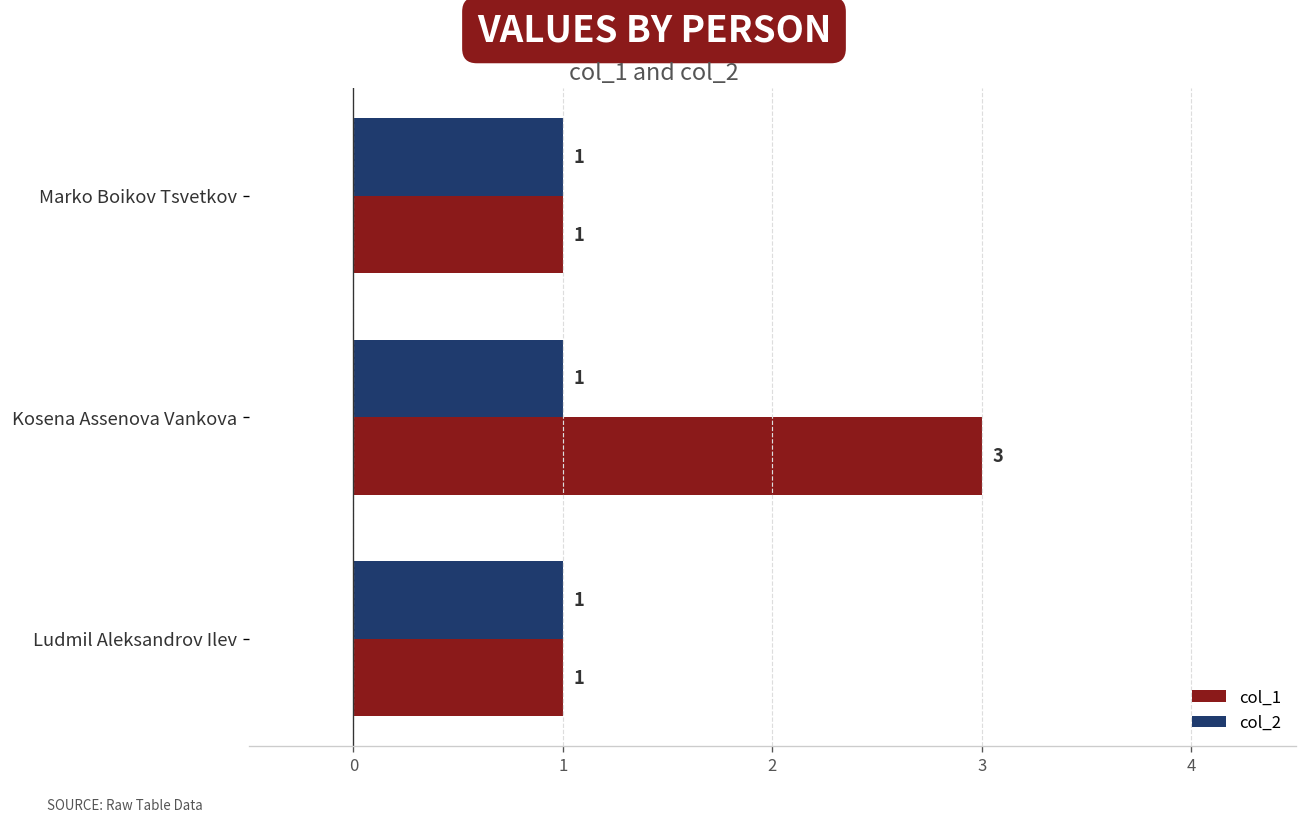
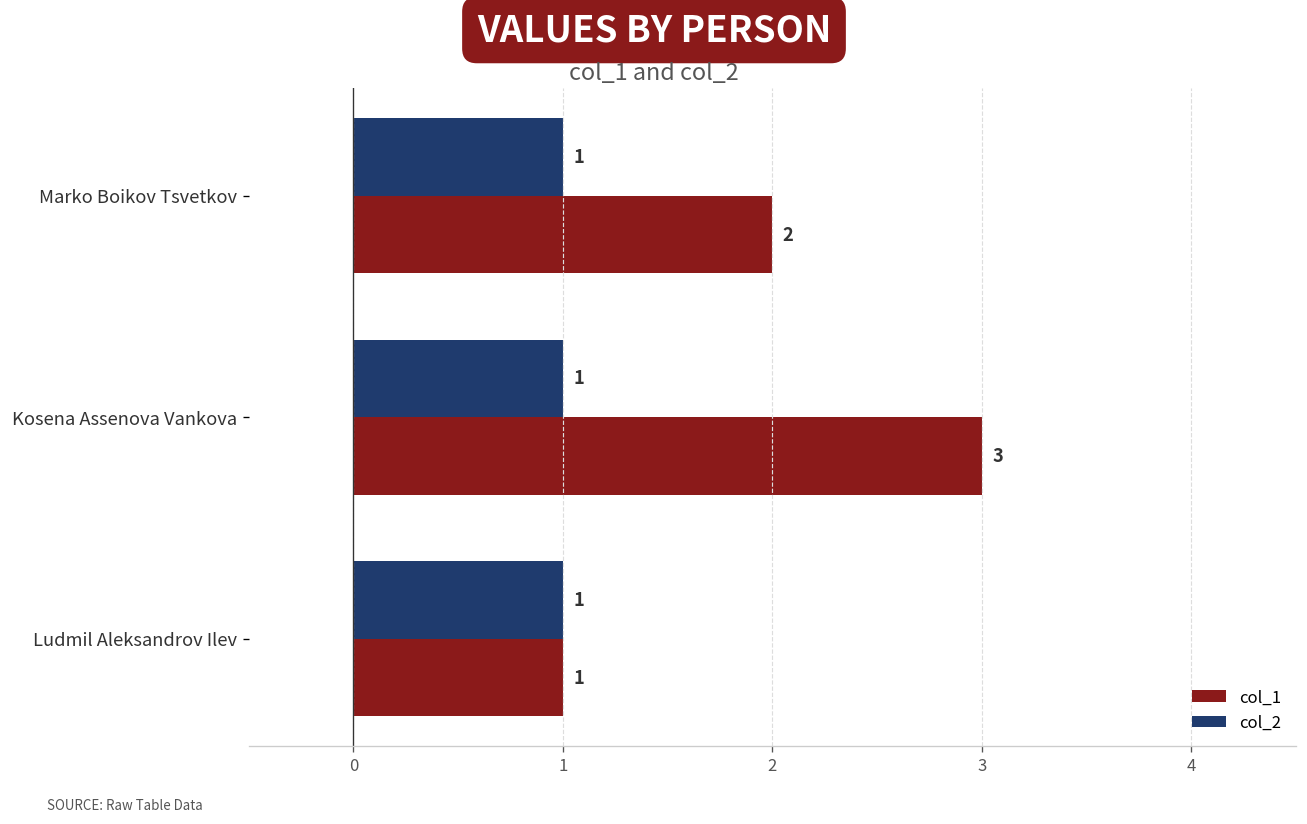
col_1, Marko Boikov Tsvetkov: 1 -> 2
